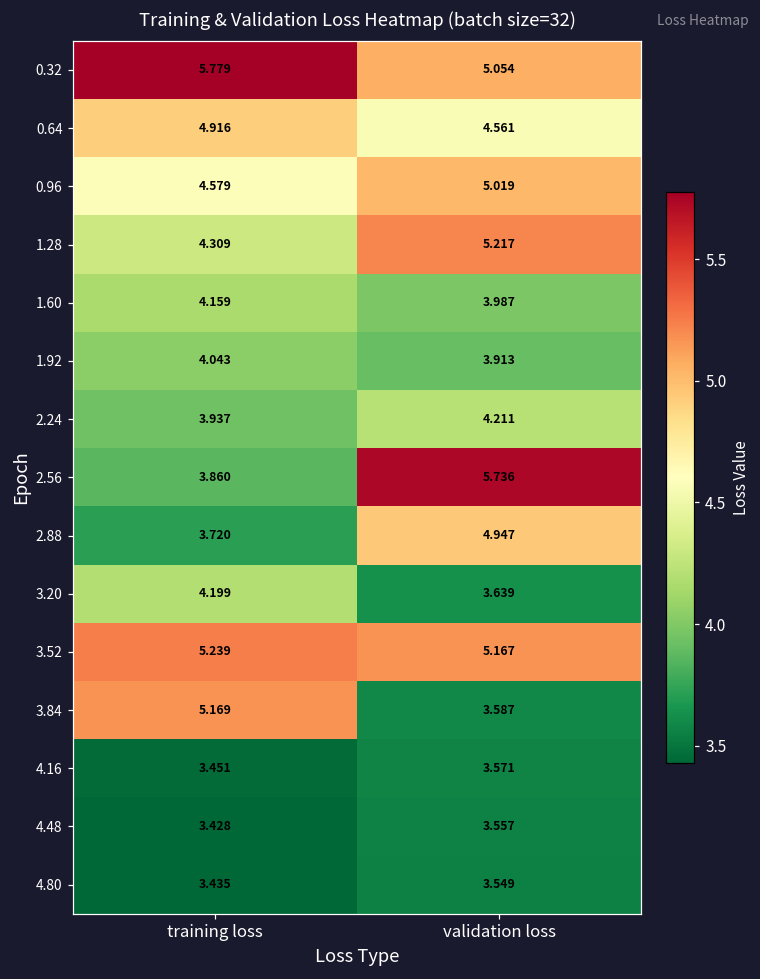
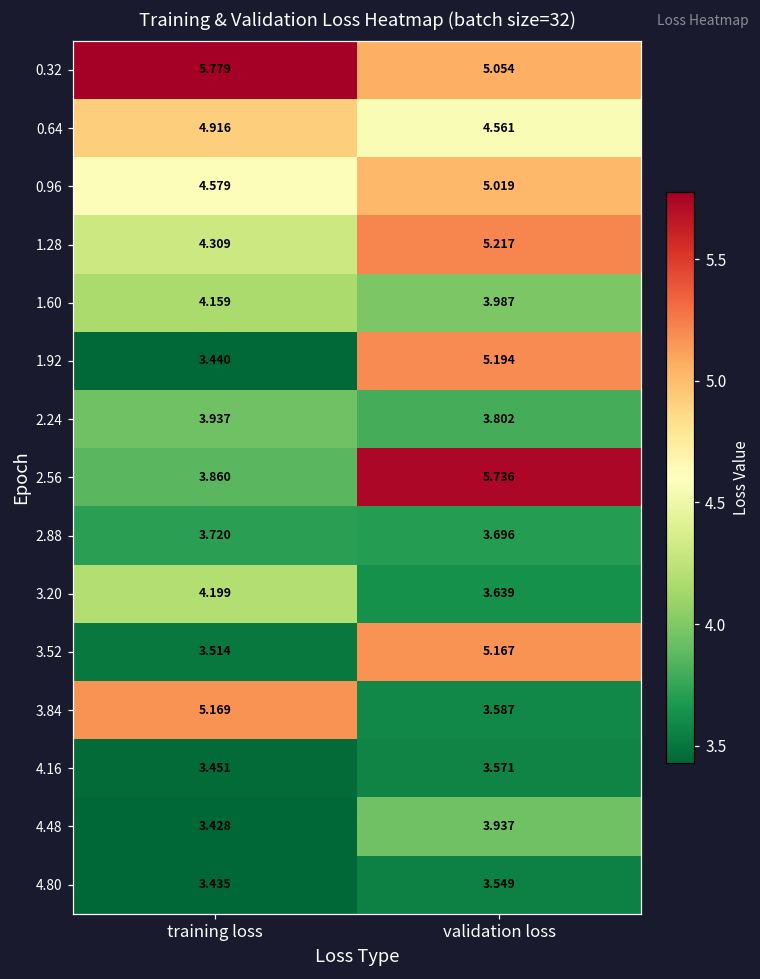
1.92, training loss: 4.043 -> 3.440
1.92, validation loss: 3.913 -> 5.194
2.24, validation loss: 4.211 -> 3.802
2.88, validation loss: 4.947 -> 3.696
3.52, training loss: 5.239 -> 3.514
4.48, validation loss: 3.557 -> 3.937
